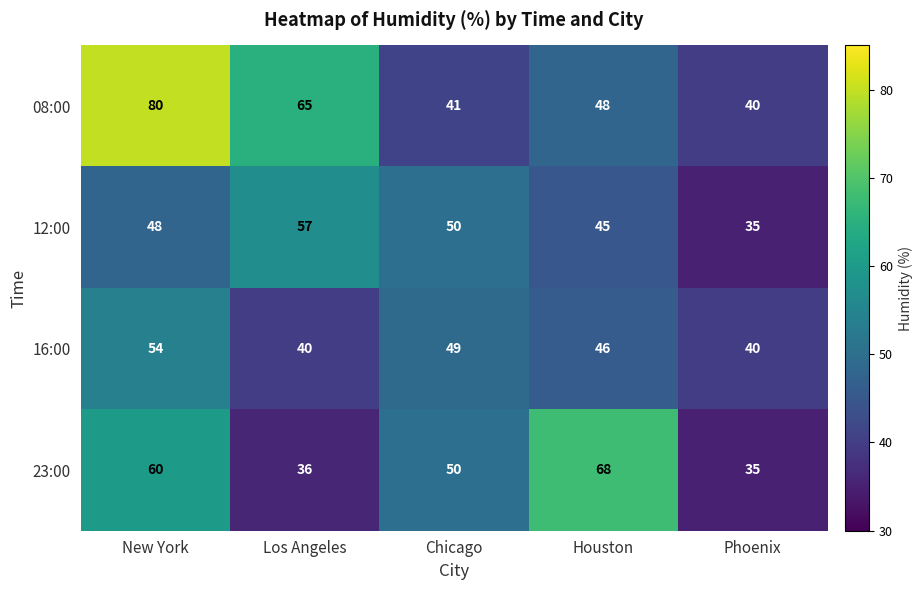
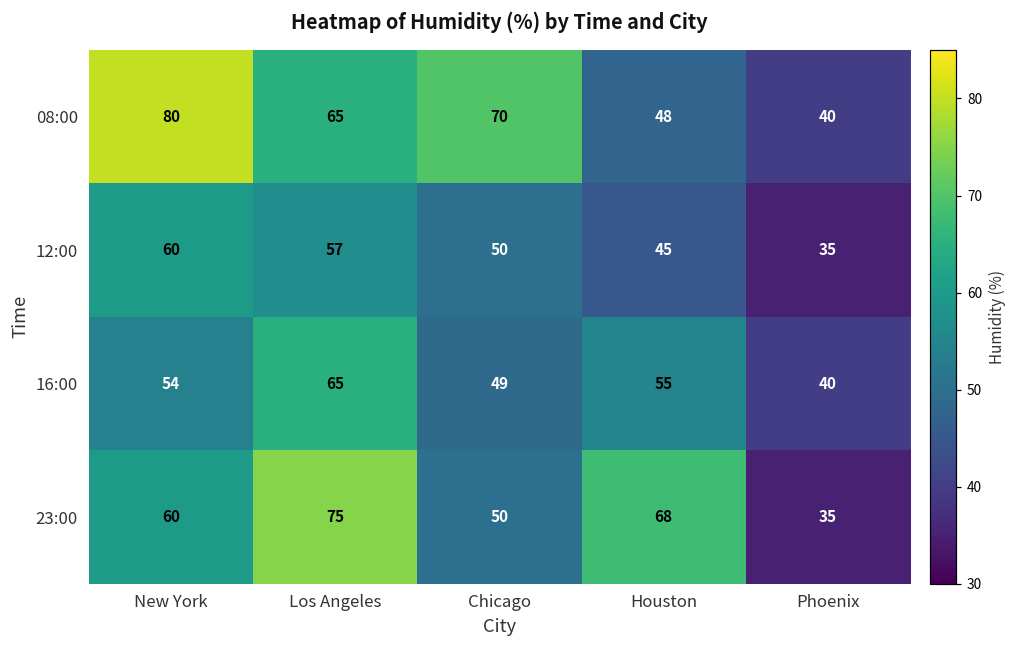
08:00, Chicago: 41 -> 70
12:00, New York: 48 -> 60
16:00, Los Angeles: 40 -> 65
16:00, Houston: 46 -> 55
23:00, Los Angeles: 36 -> 75
